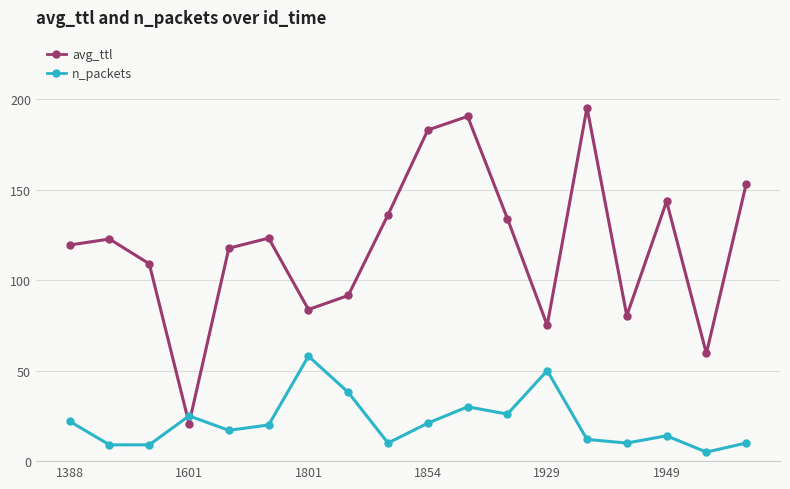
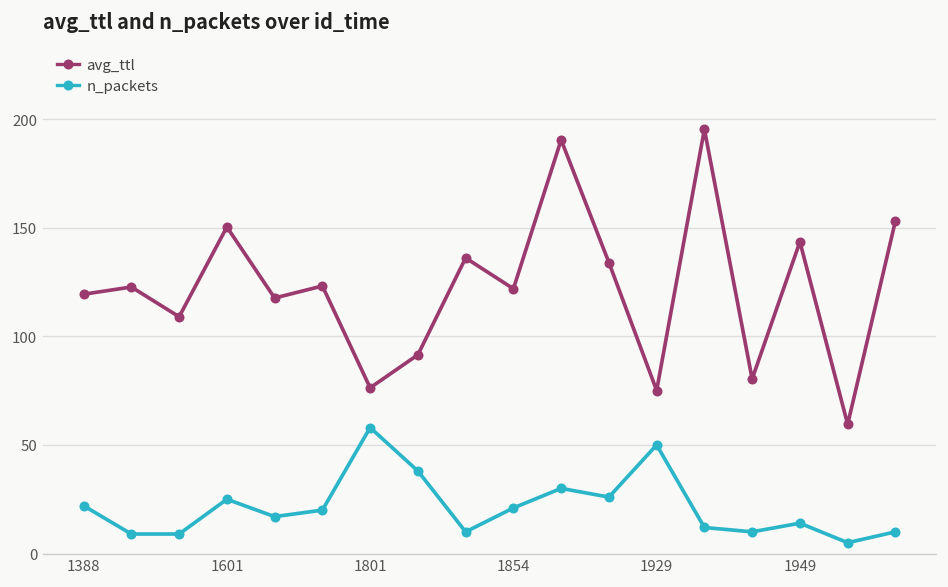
avg_ttl, 1601: 21 -> 150
avg_ttl, 1801: 84 -> 76
avg_ttl, 1854: 183 -> 122
